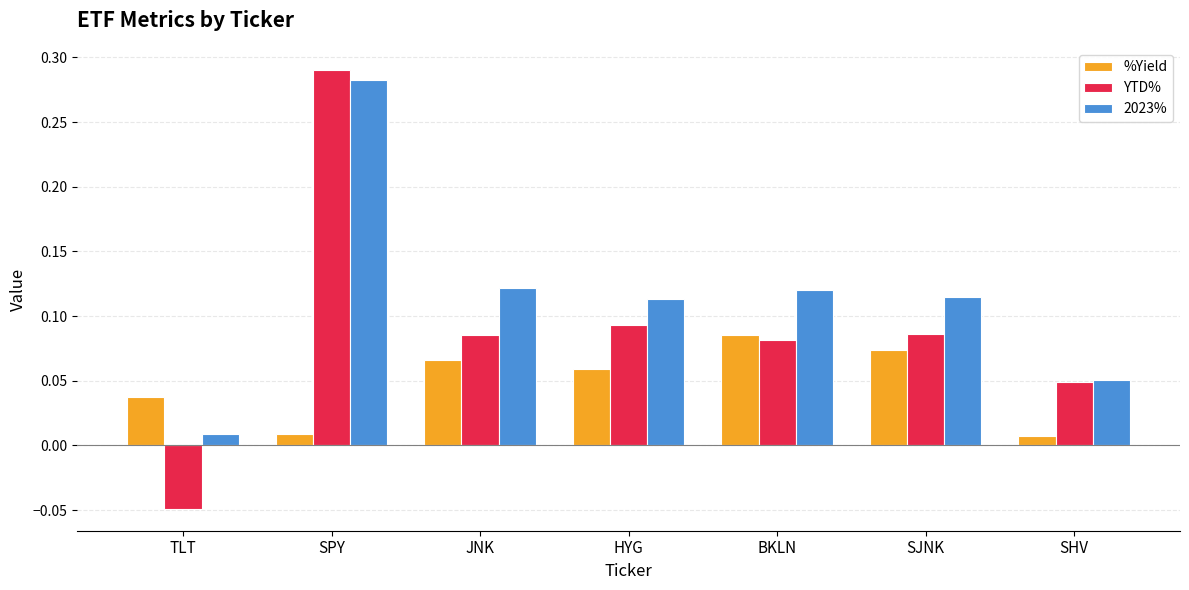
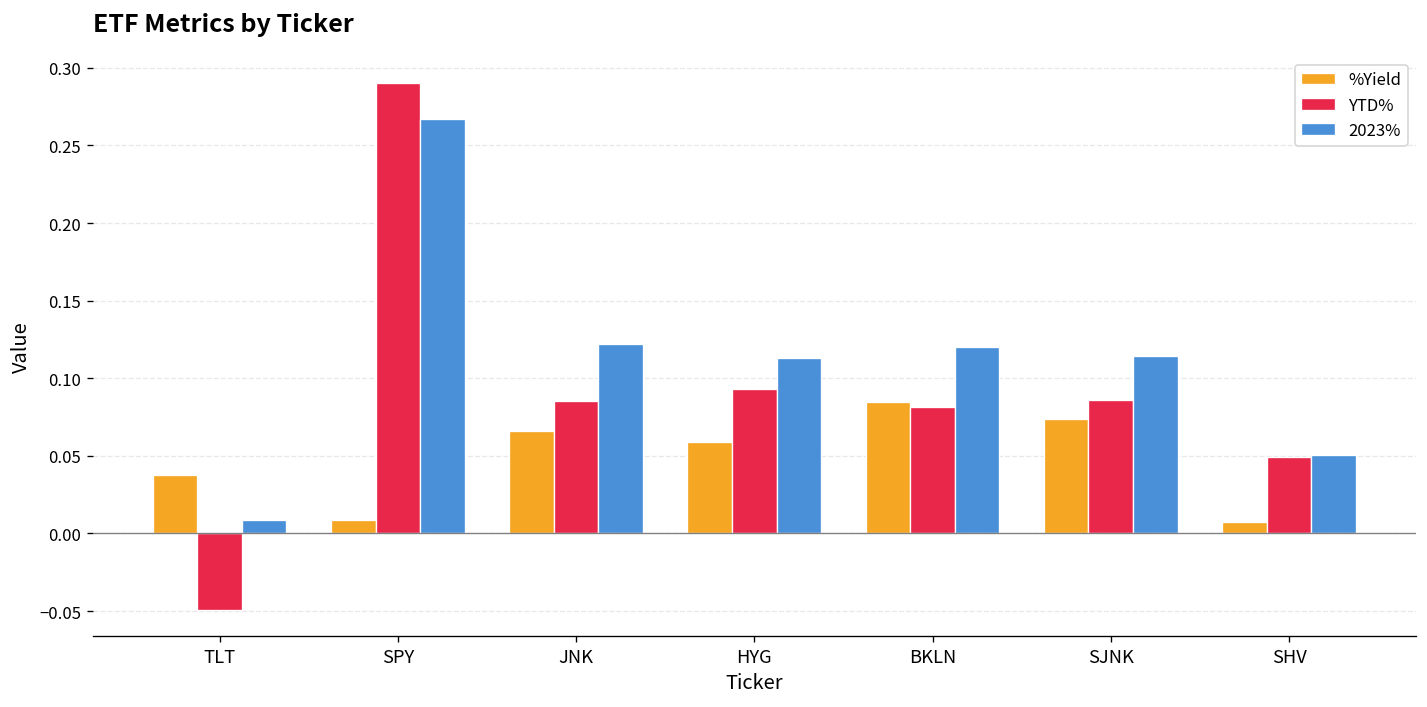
2023%, SPY: 0.282 -> 0.267
